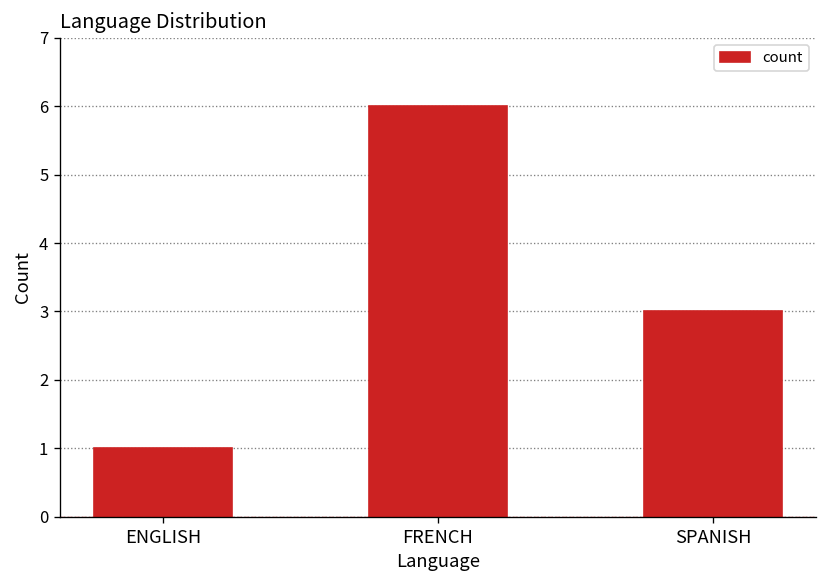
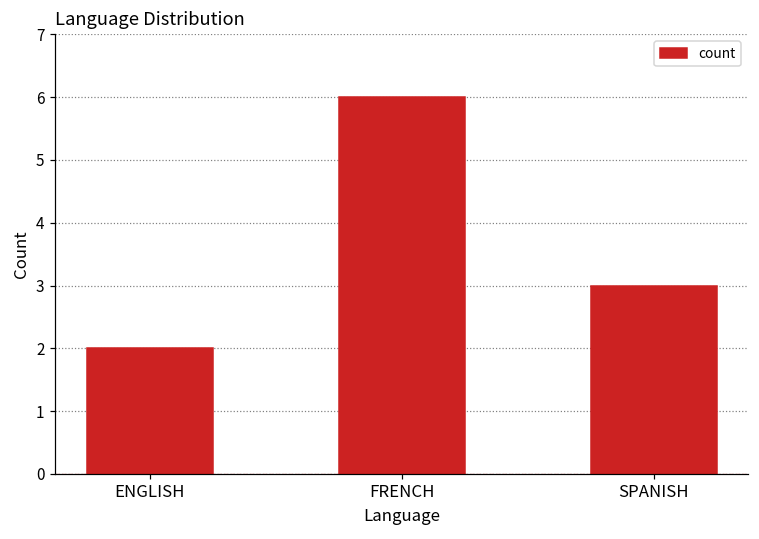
ENGLISH: 1 -> 2
